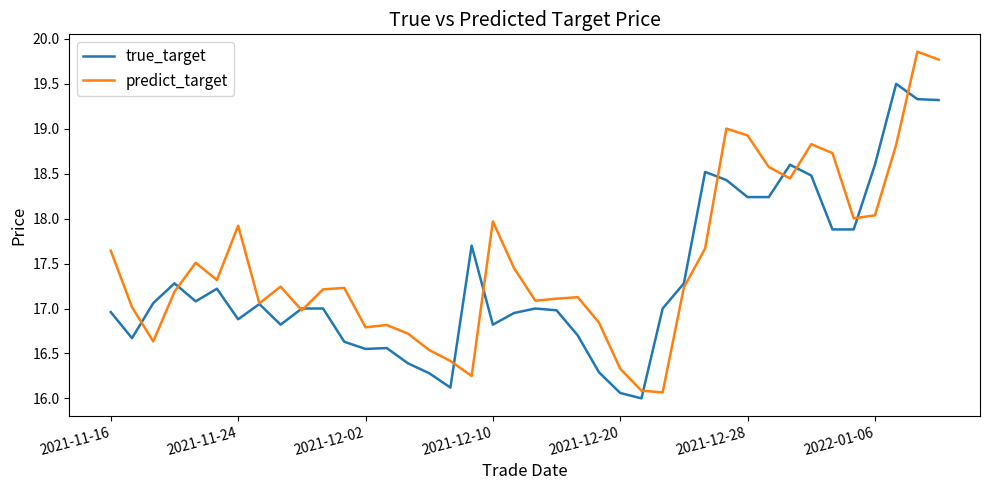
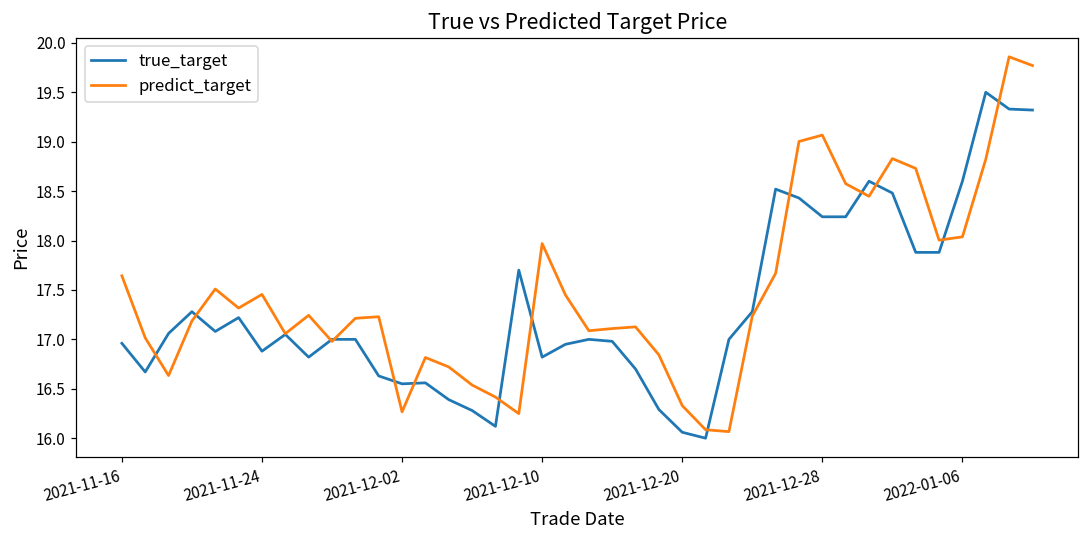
predict_target, 2021-11-24: 17.9 -> 17.5
predict_target, 2021-12-02: 16.8 -> 16.3
predict_target, 2021-12-28: 18.9 -> 19.1
